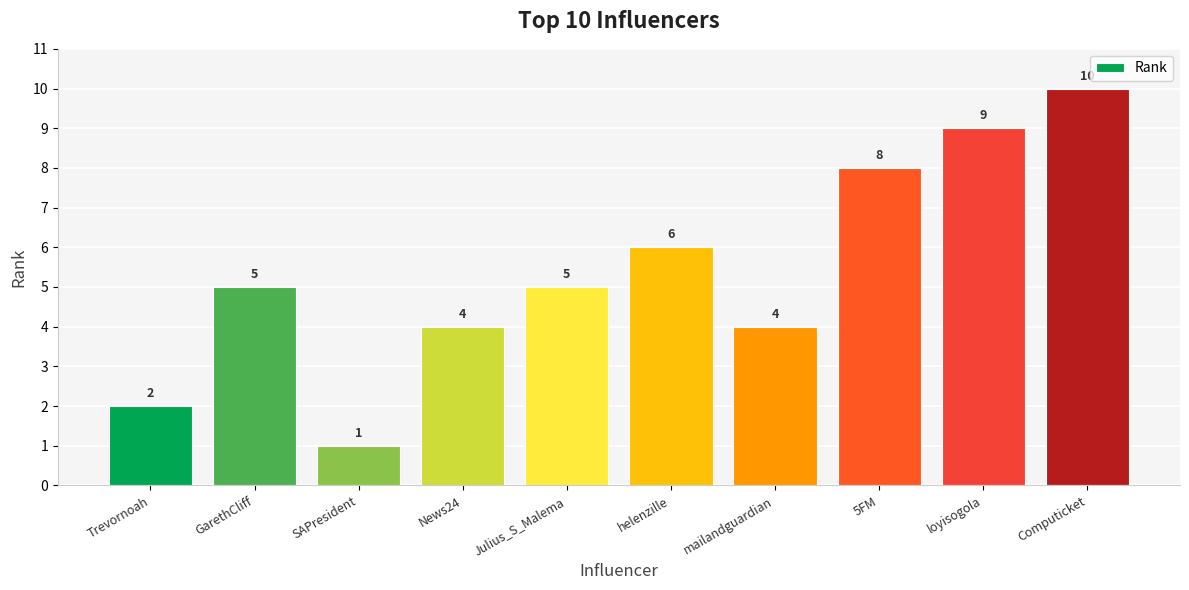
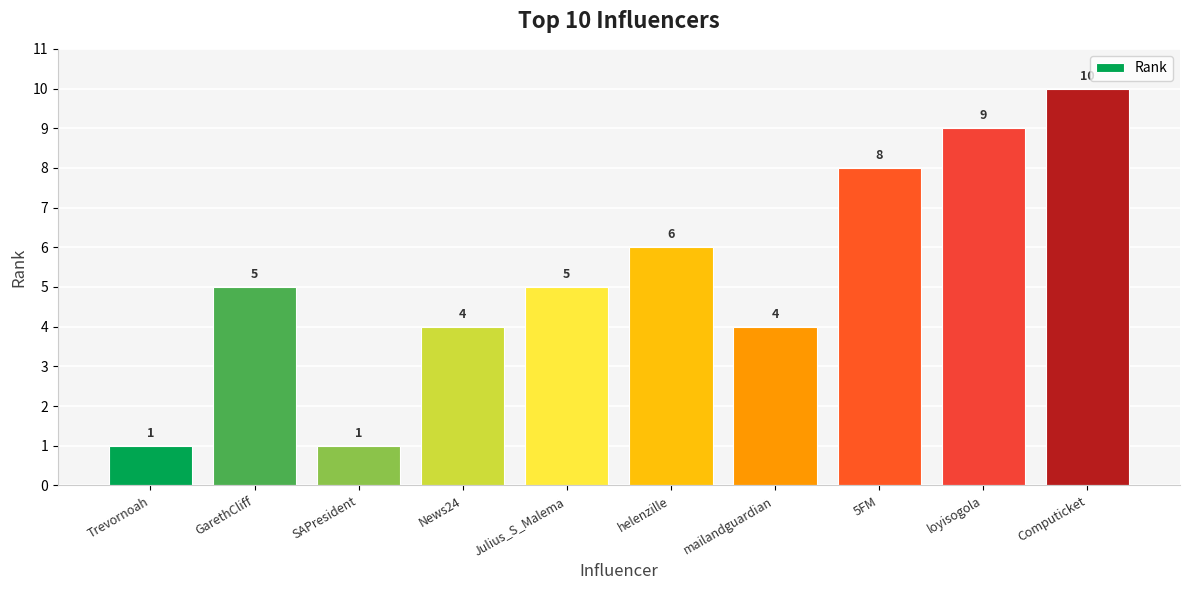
Trevornoah: 2 -> 1
